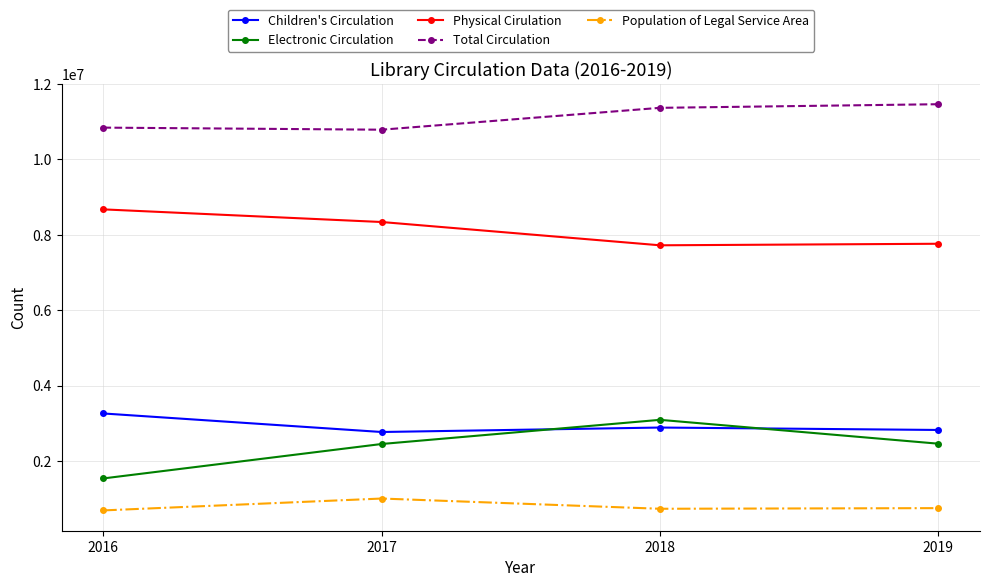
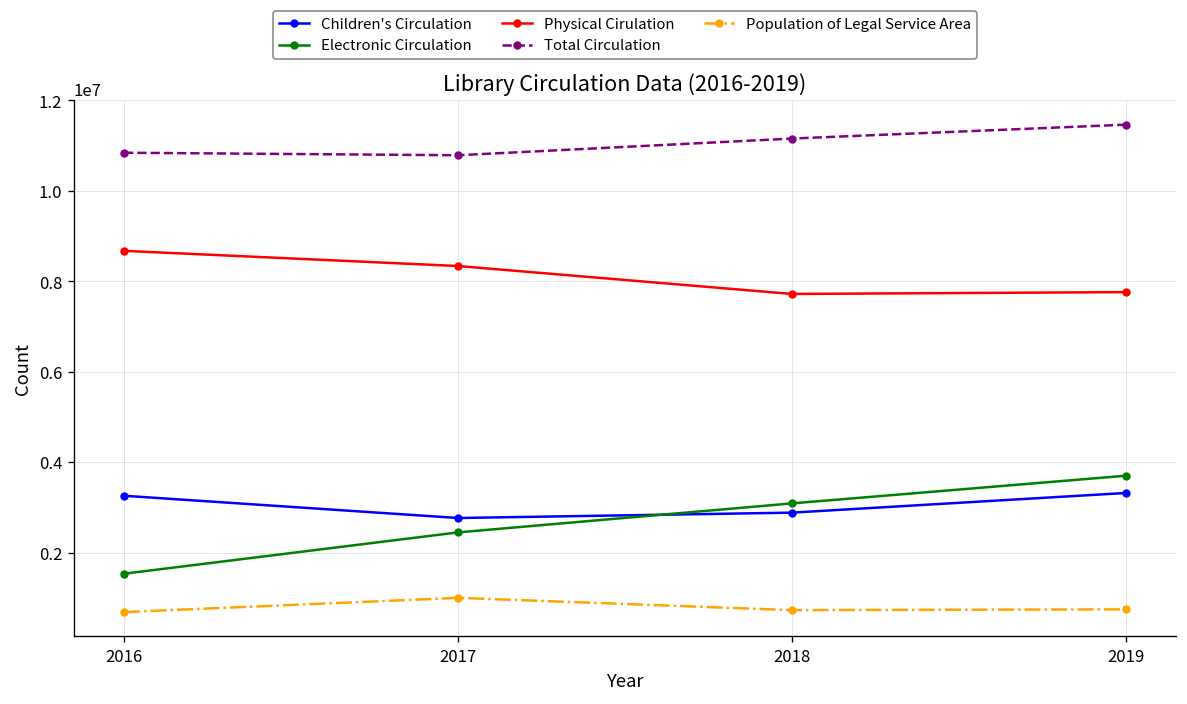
Total Circulation, 2018: 11400000 -> 11200000
Children's Circulation, 2019: 2800000 -> 3300000
Electronic Circulation, 2019: 2500000 -> 3700000
